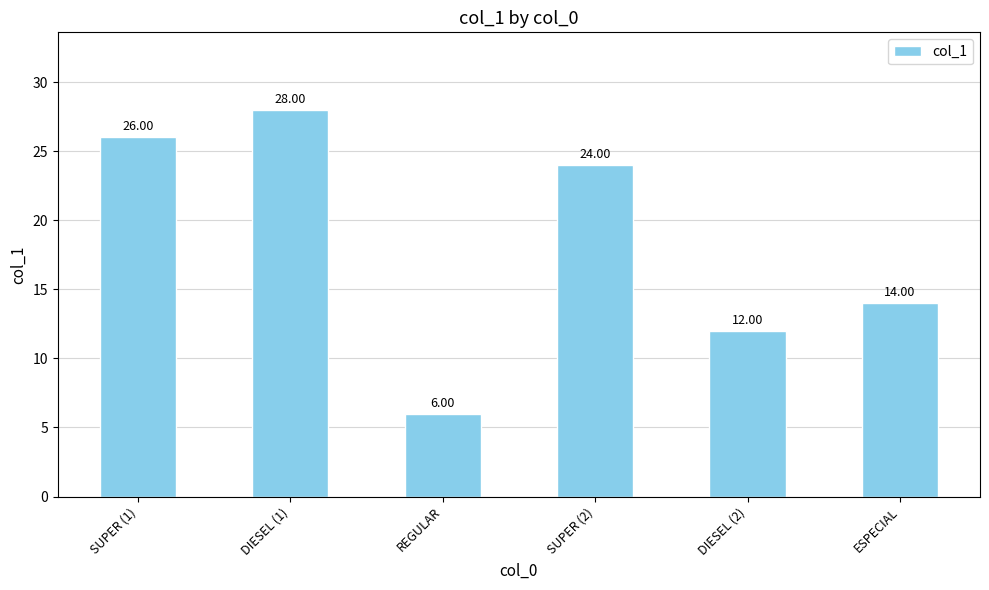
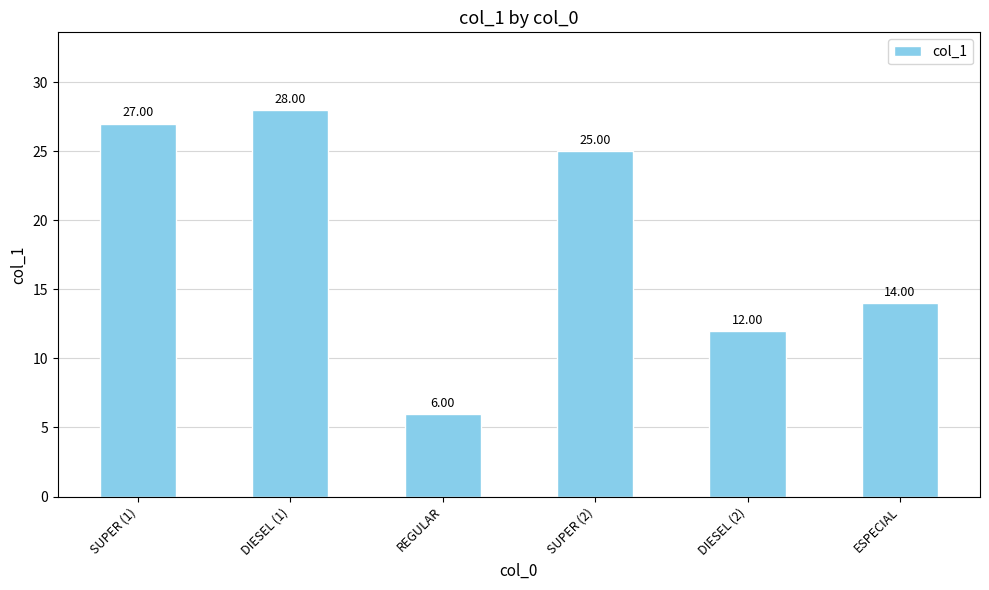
SUPER (1): 26.00 -> 27.00
SUPER (2): 24.00 -> 25.00
